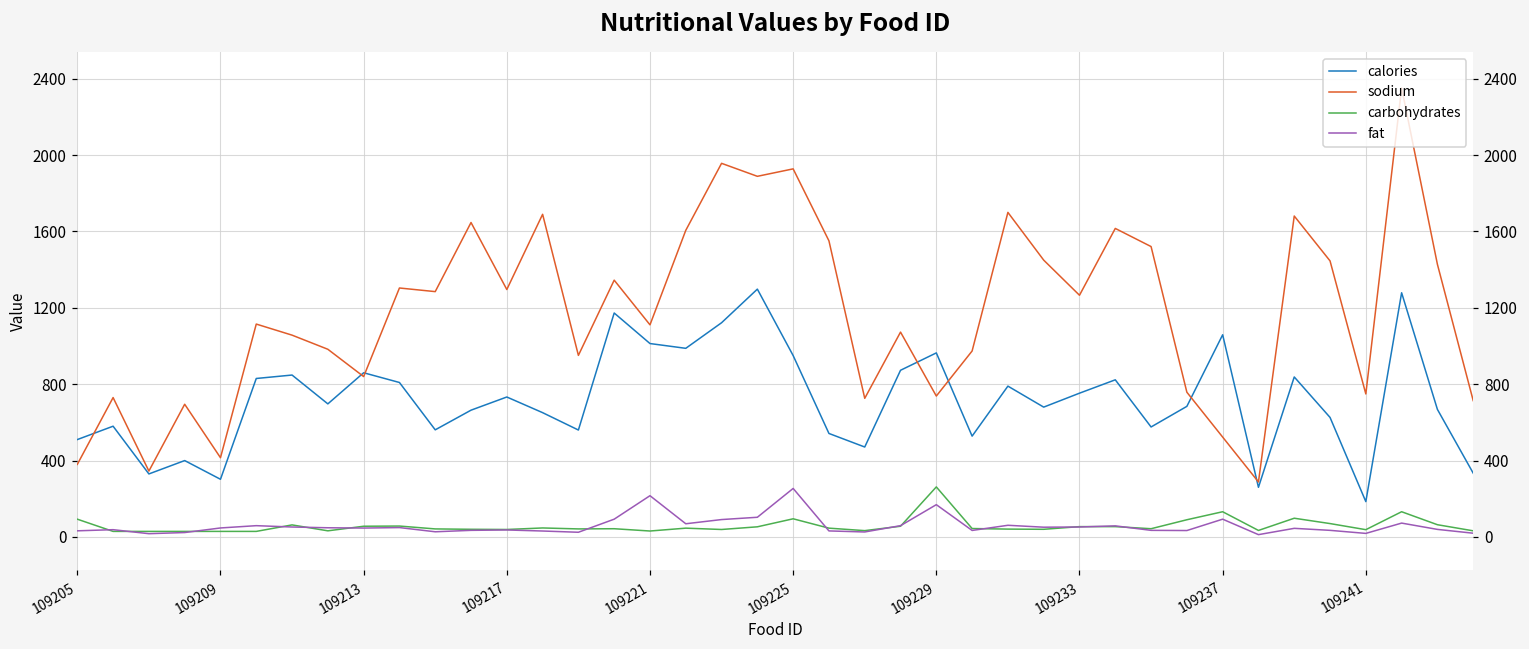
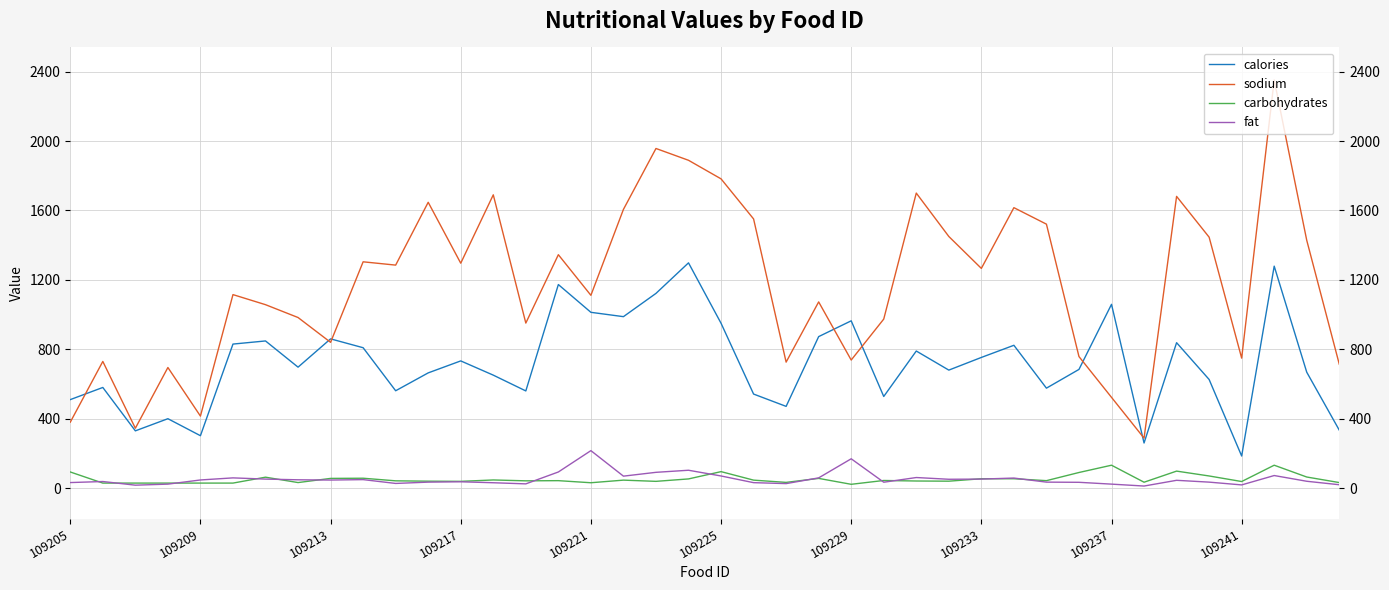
sodium, 109225: 1930 -> 1780
fat, 109225: 250 -> 70
carbohydrates, 109229: 260 -> 20
fat, 109237: 90 -> 20
